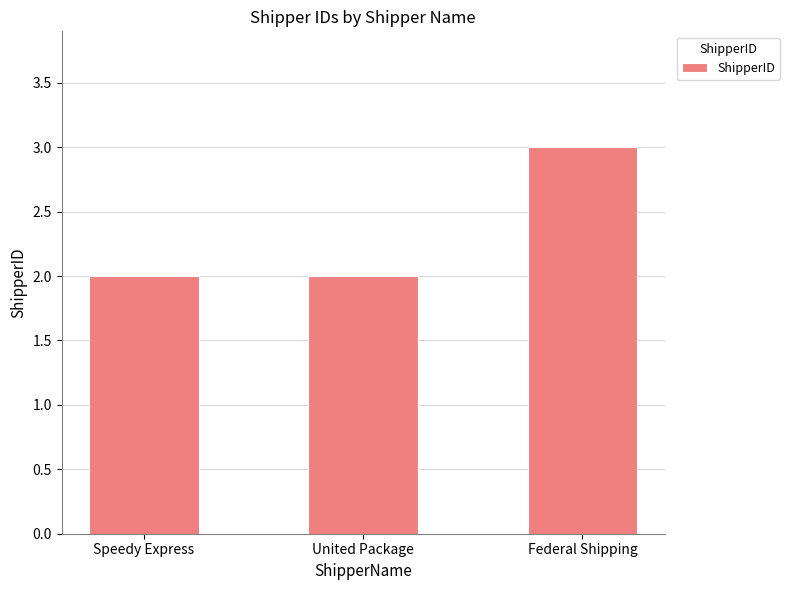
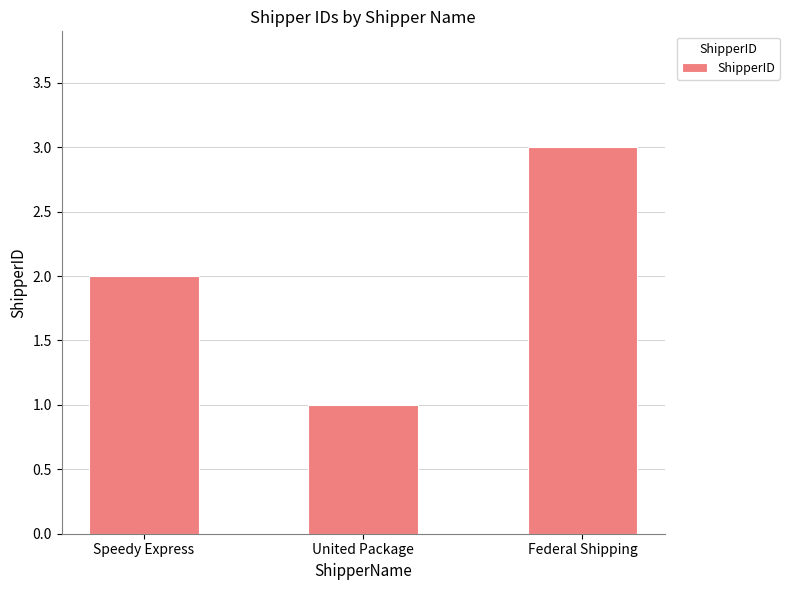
United Package: 2 -> 1
